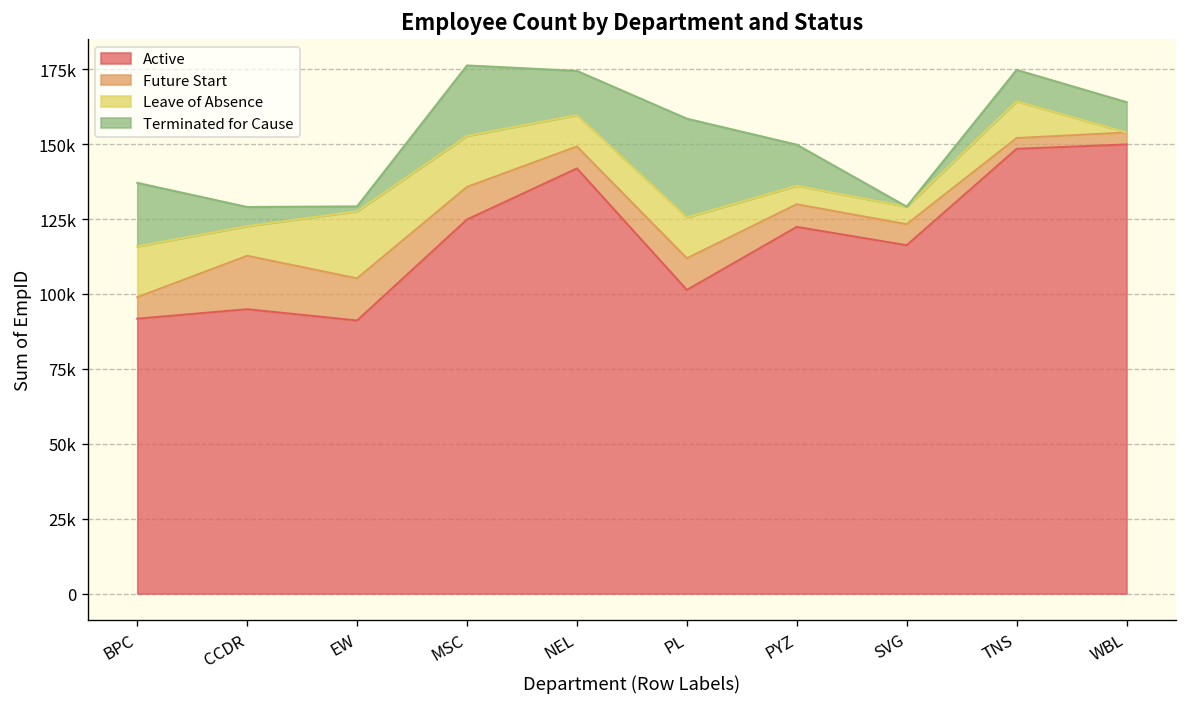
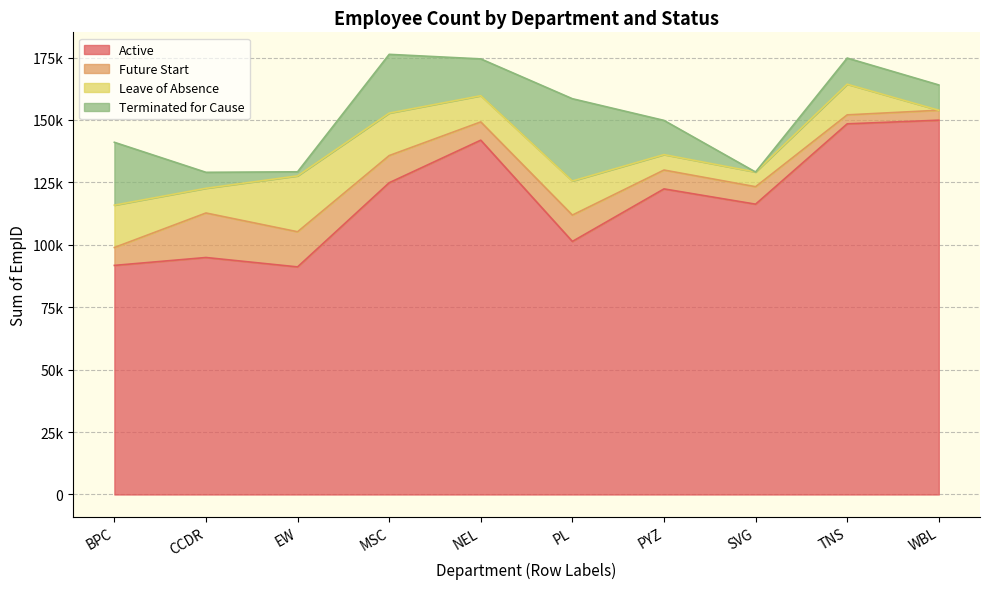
Terminated for Cause, BPC: 21000 -> 25000
